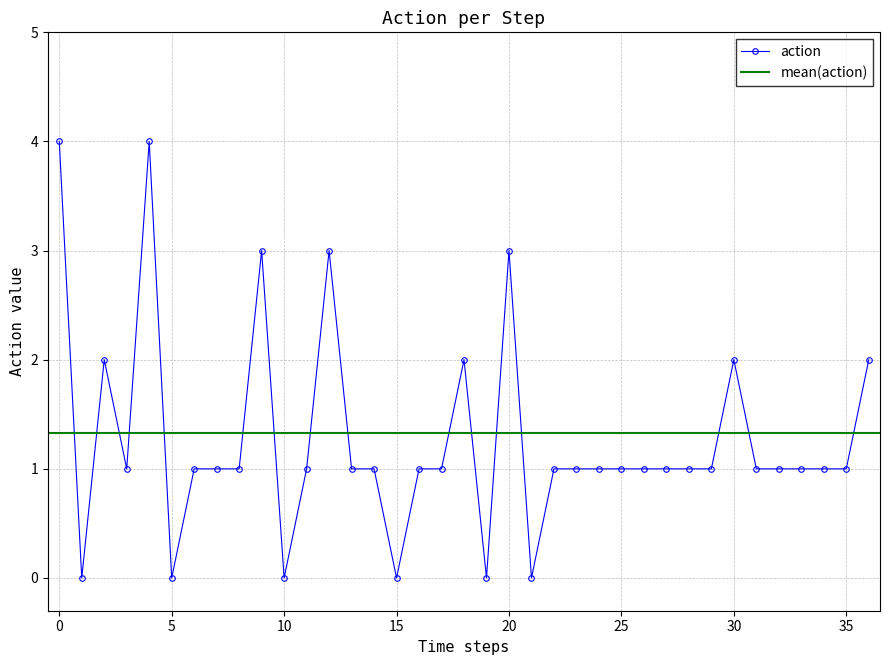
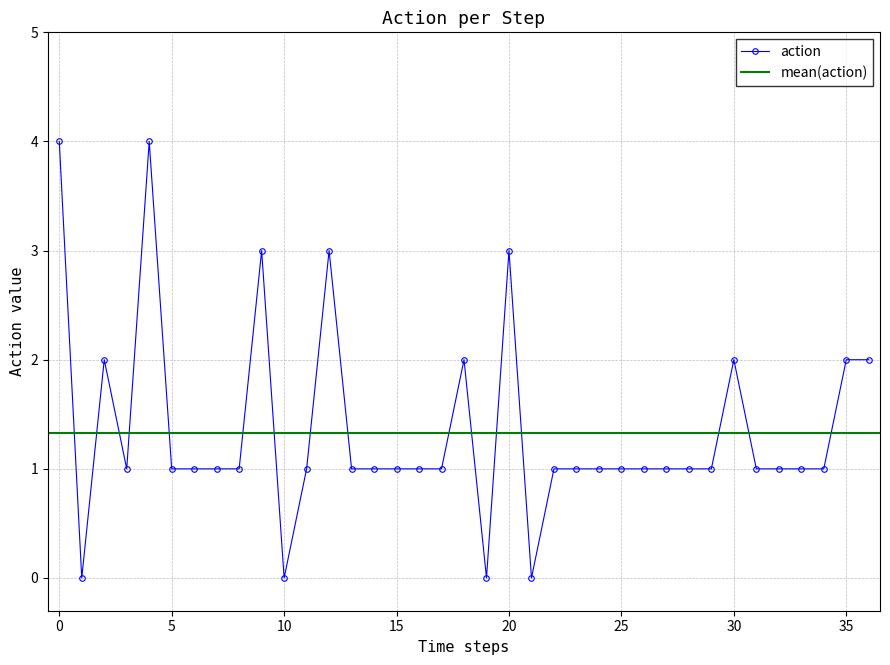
5: 0 -> 1
15: 0 -> 1
35: 1 -> 2
